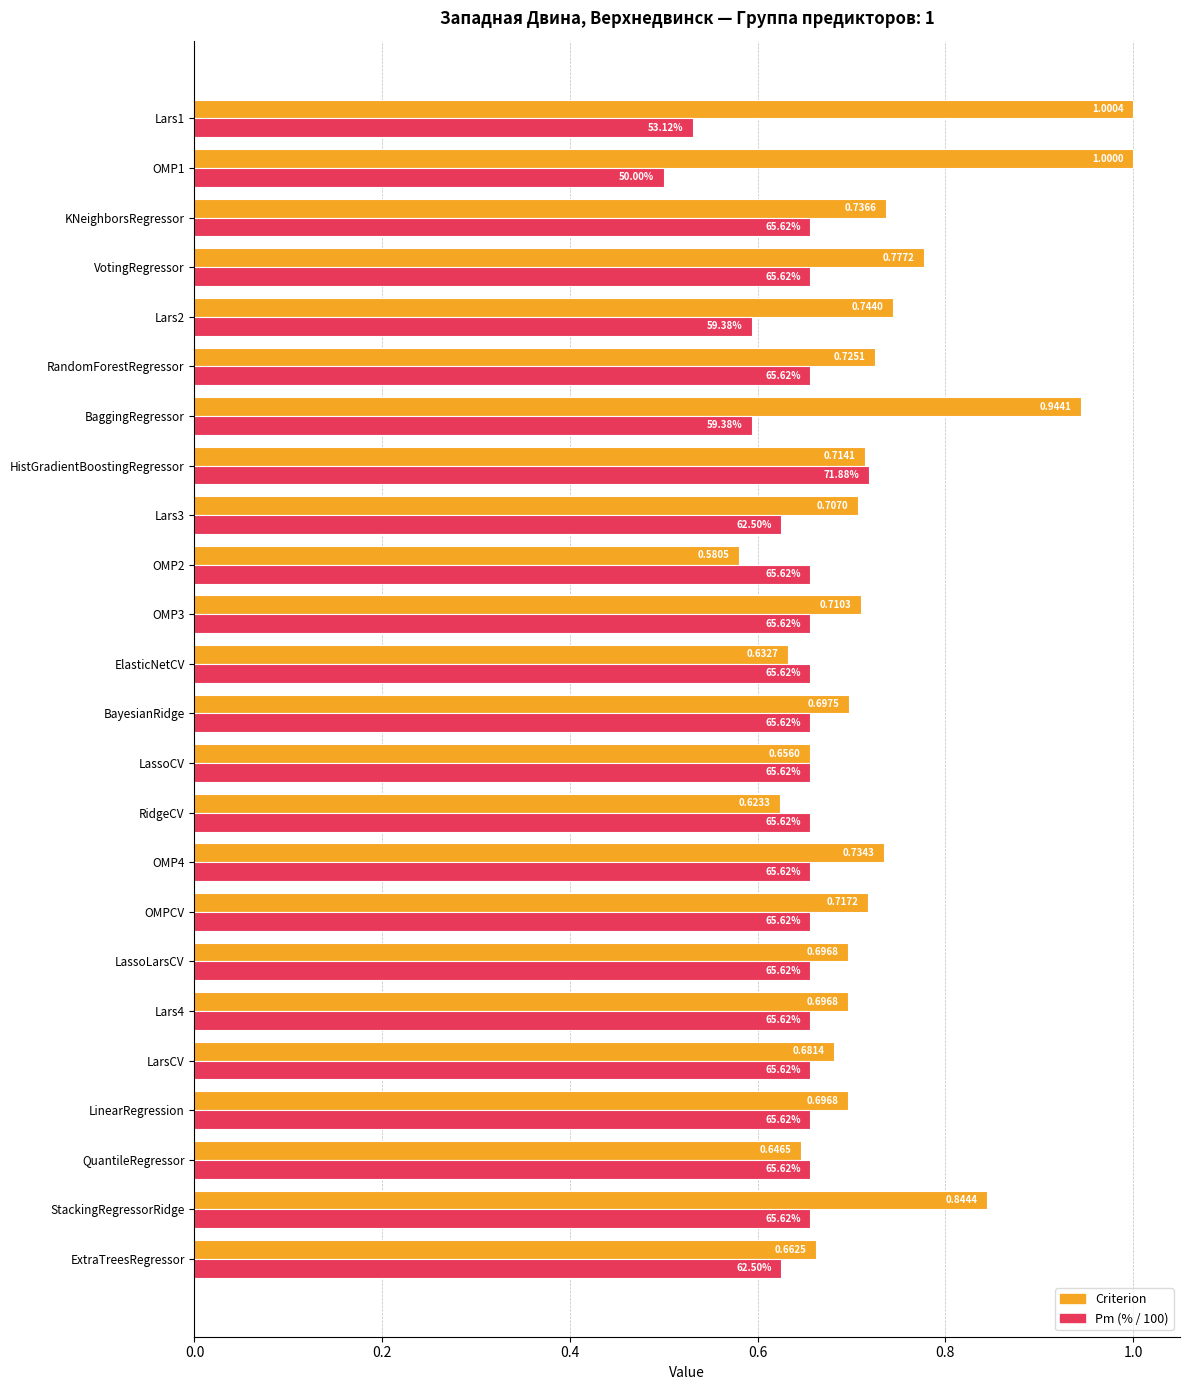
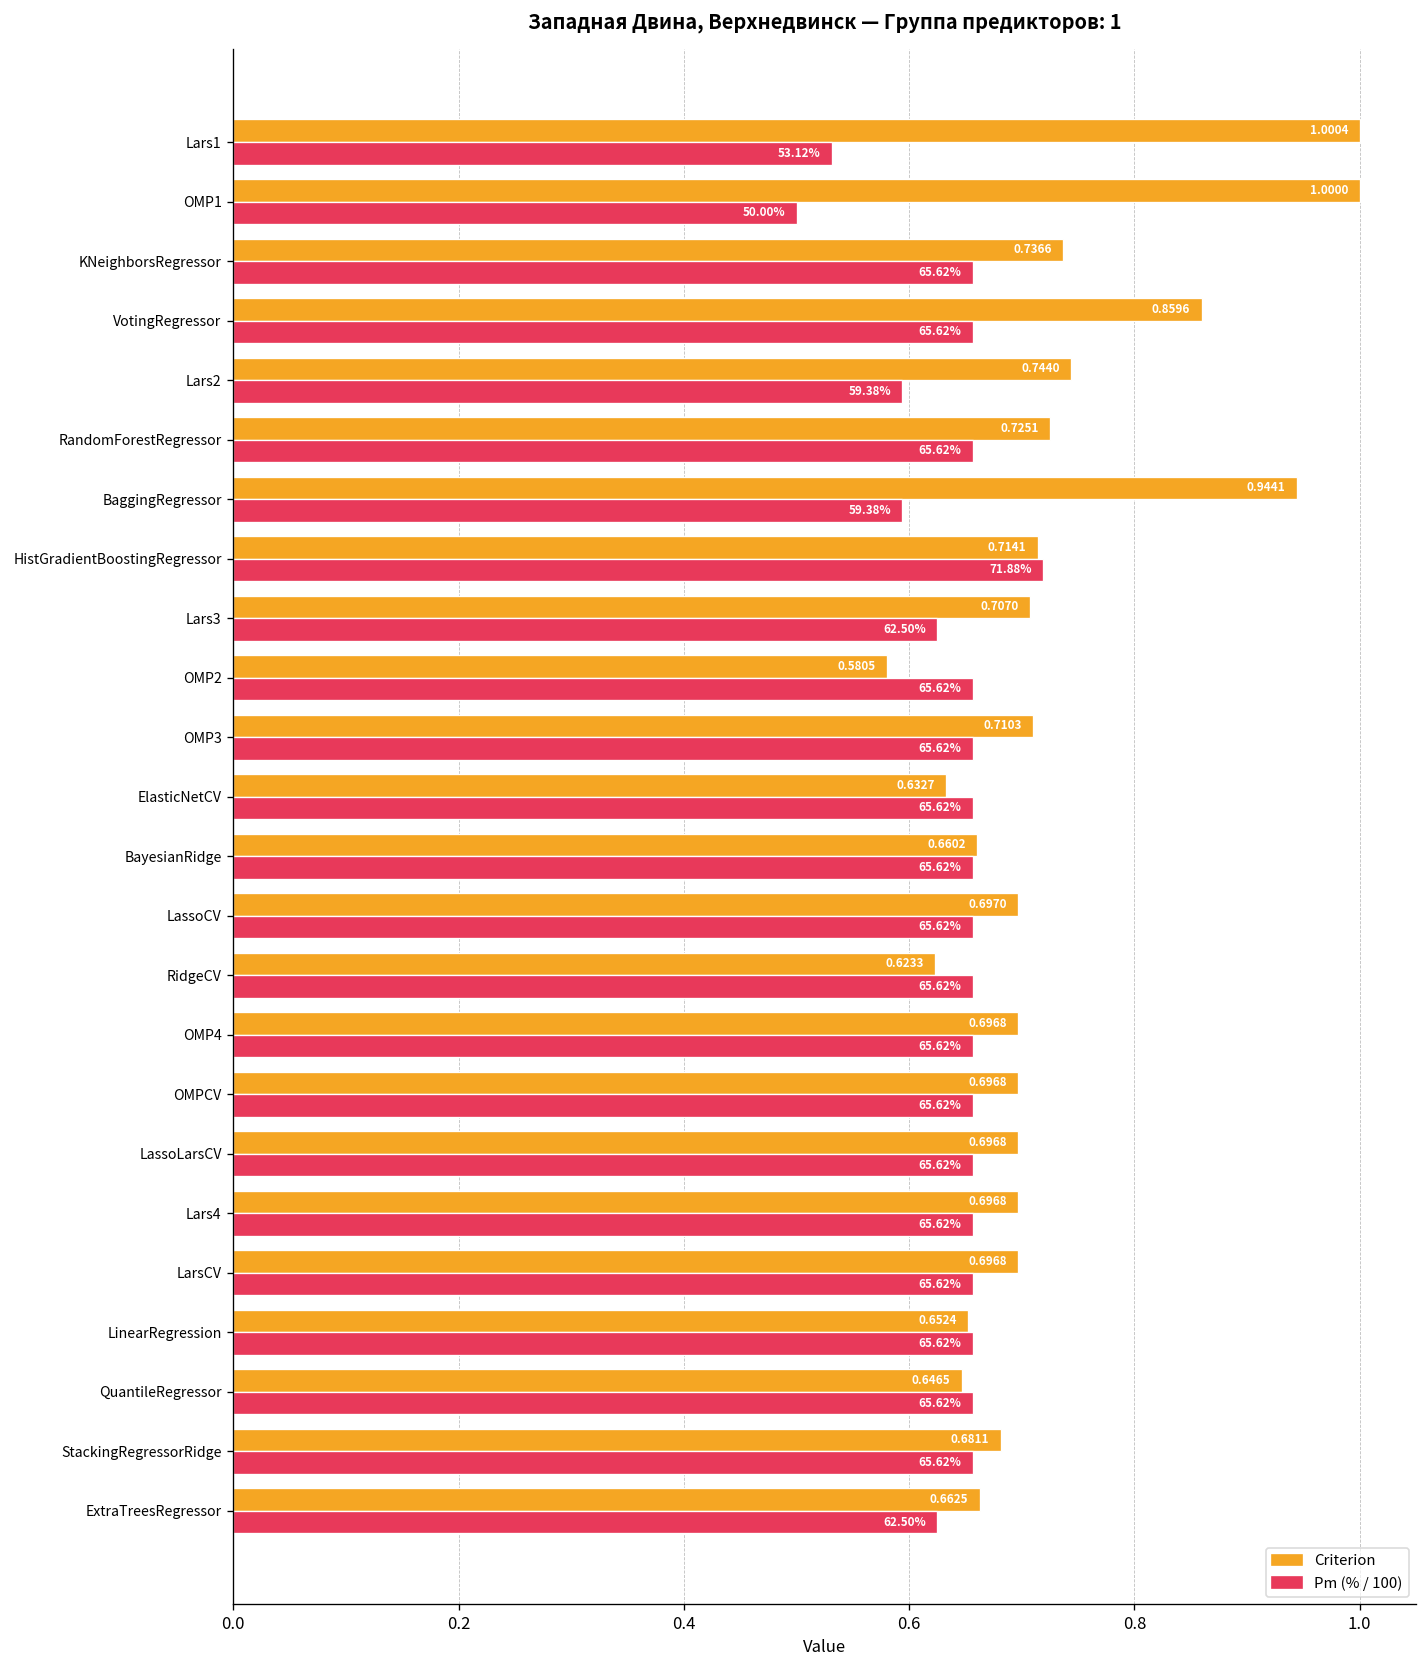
Criterion, VotingRegressor: 0.7772 -> 0.8596
Criterion, BayesianRidge: 0.6975 -> 0.6602
Criterion, LassoCV: 0.6560 -> 0.6970
Criterion, OMP4: 0.7343 -> 0.6968
Criterion, OMPCV: 0.7172 -> 0.6968
Criterion, LarsCV: 0.6814 -> 0.6968
Criterion, LinearRegression: 0.6968 -> 0.6524
Criterion, StackingRegressorRidge: 0.8444 -> 0.6811
